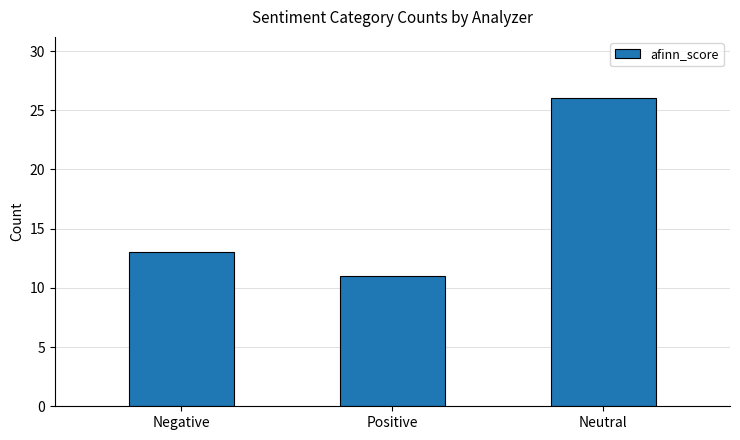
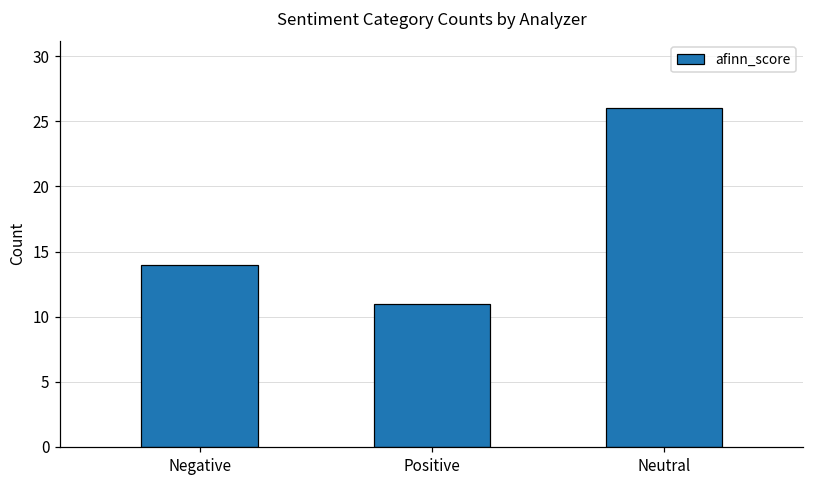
Negative: 13 -> 14
